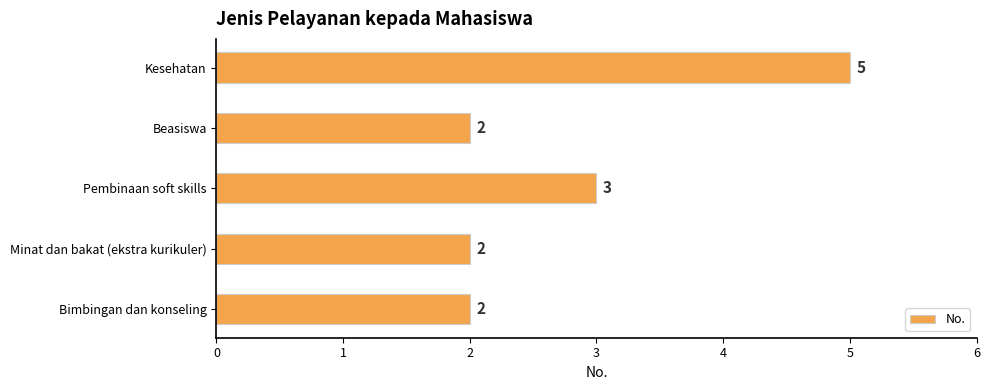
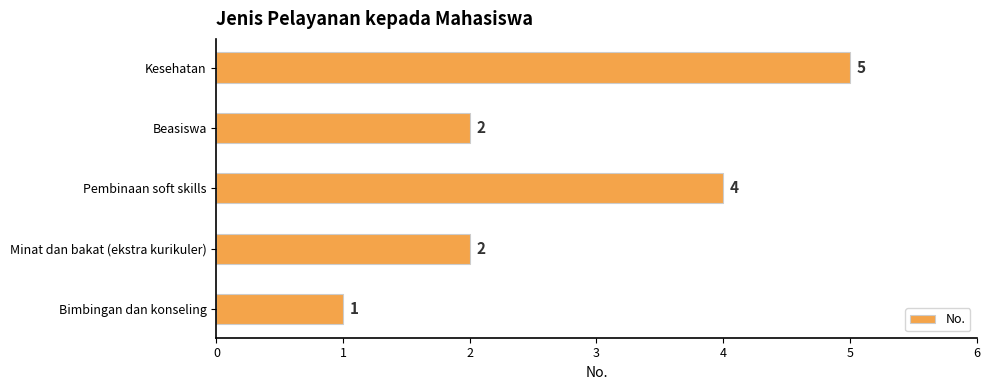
Pembinaan soft skills: 3 -> 4
Bimbingan dan konseling: 2 -> 1
